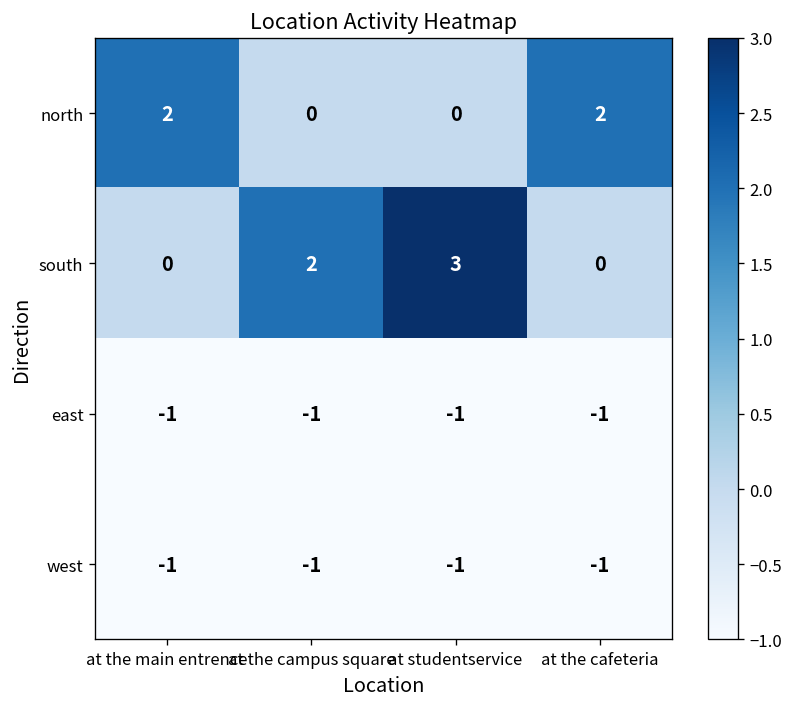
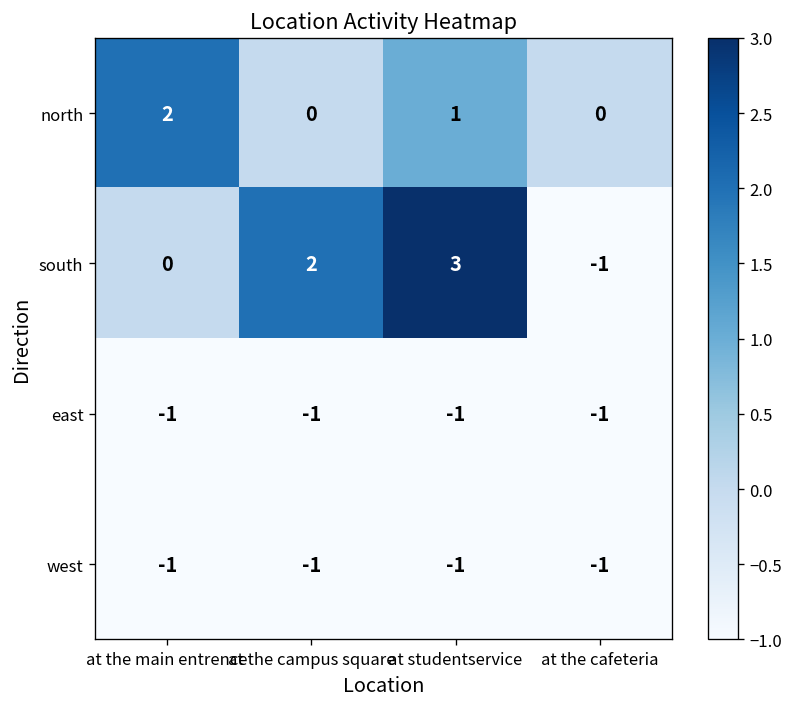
north, at studentservice: 0 -> 1
north, at the cafeteria: 2 -> 0
south, at the cafeteria: 0 -> -1
